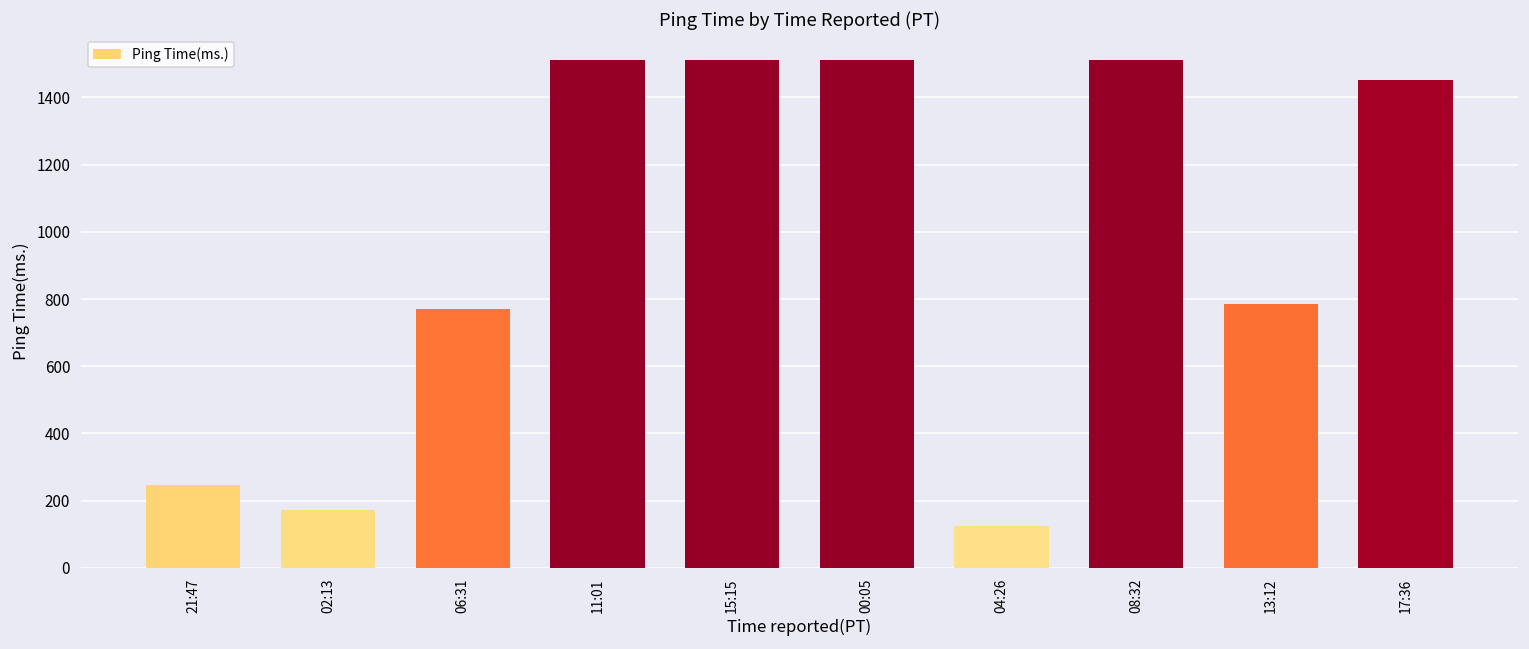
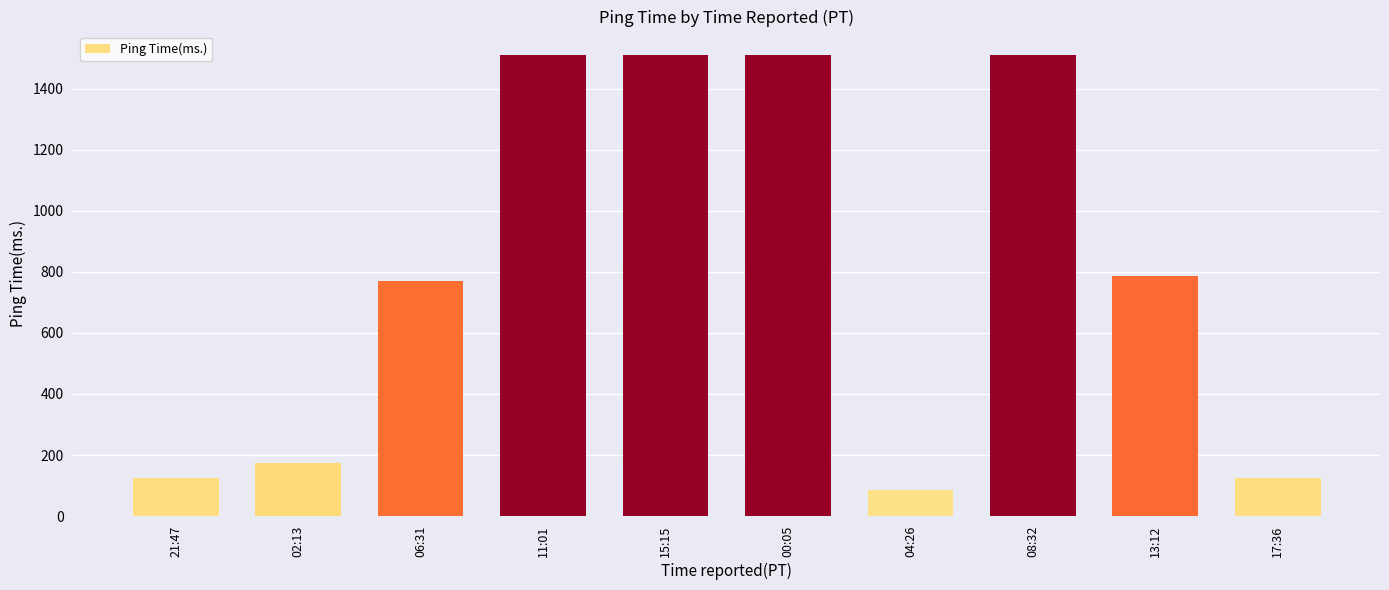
21:47: 240 -> 130
04:26: 130 -> 80
17:36: 1450 -> 130
